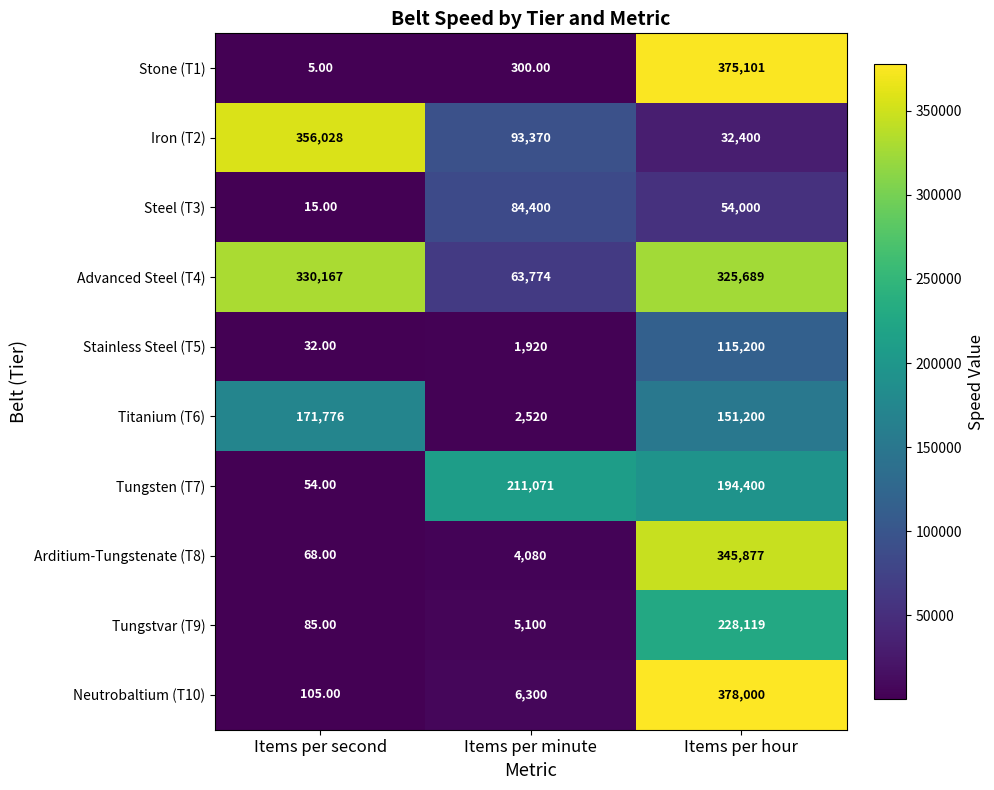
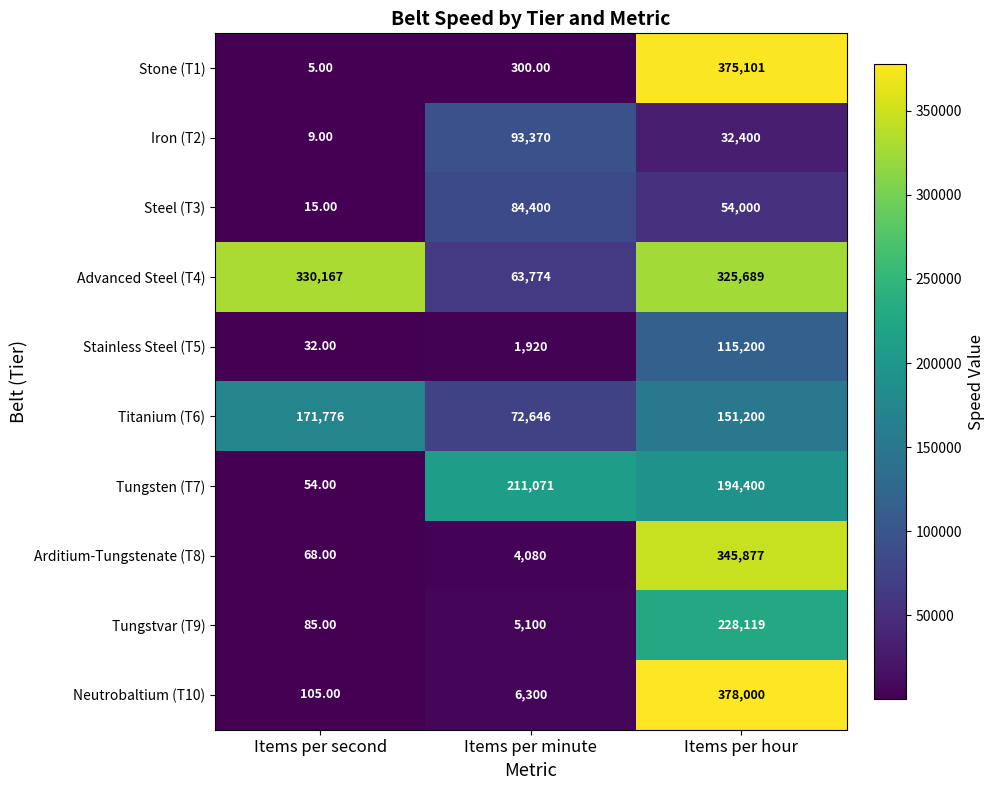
Iron (T2), Items per second: 356,028 -> 9.00
Titanium (T6), Items per minute: 2,520 -> 72,646
